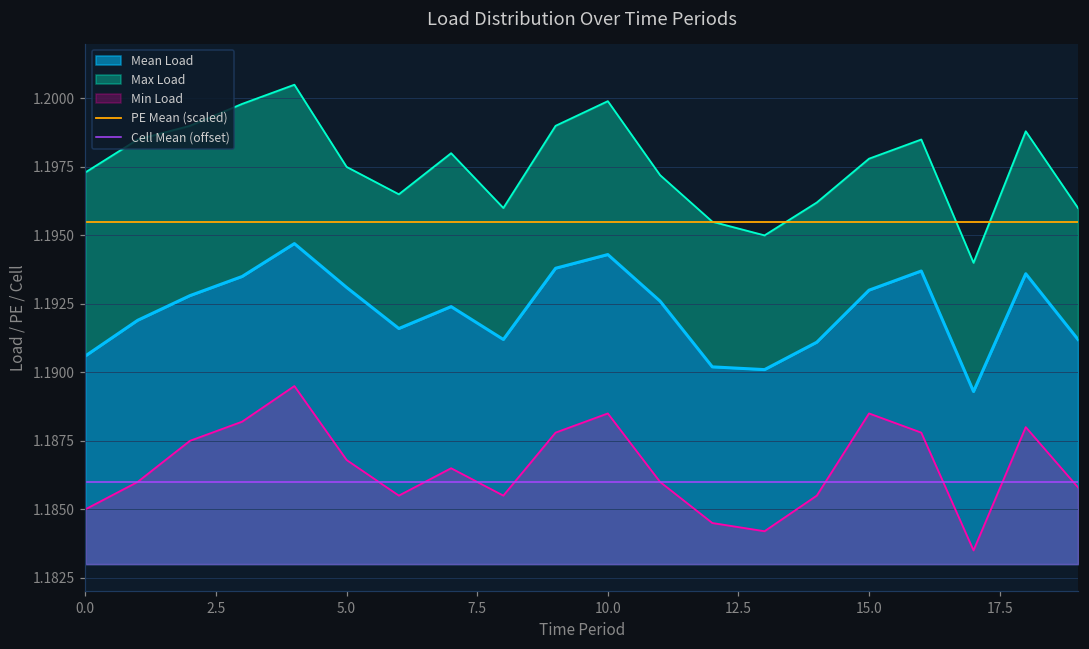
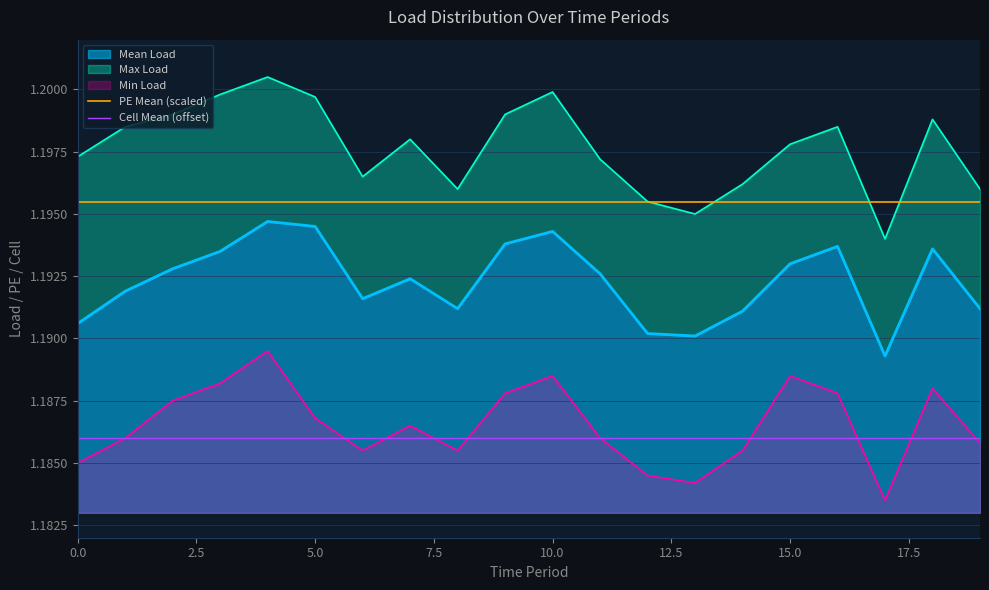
Mean Load, 5.0: 1.1931 -> 1.1945
Max Load, 5.0: 1.1975 -> 1.1997
